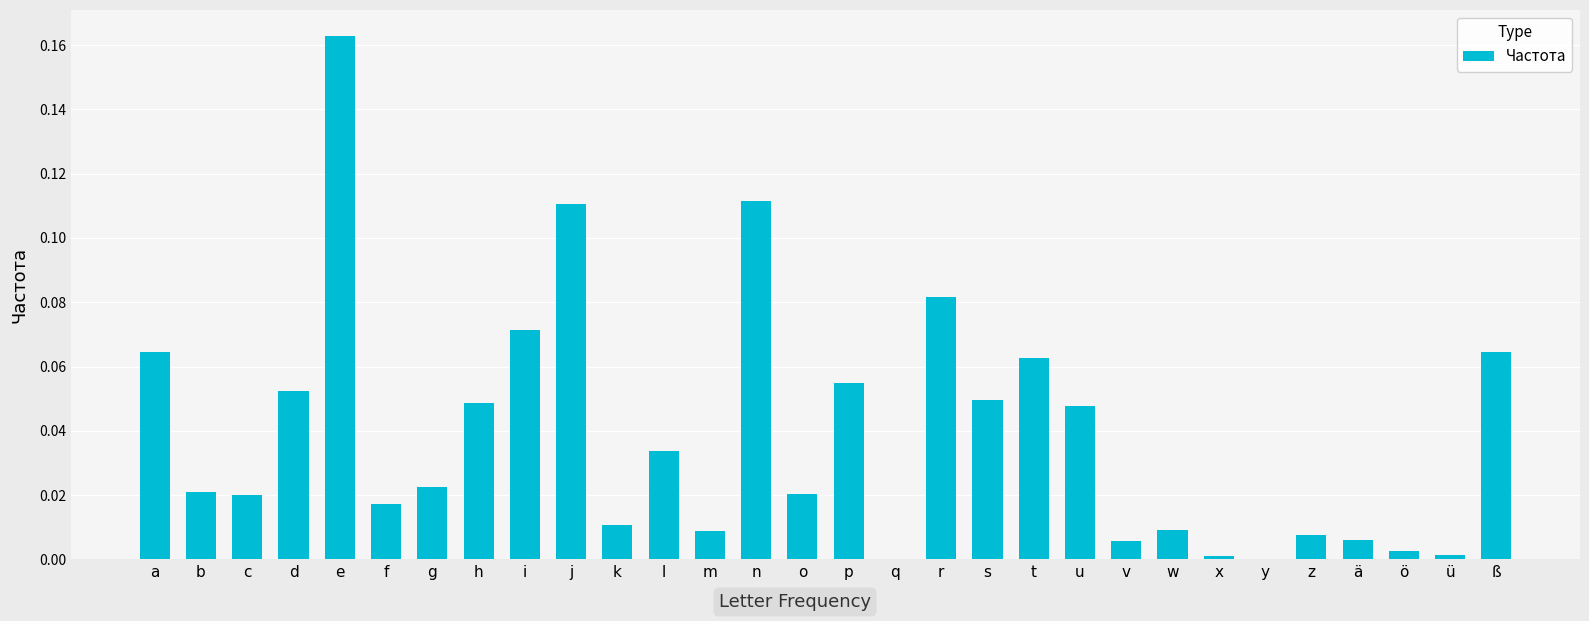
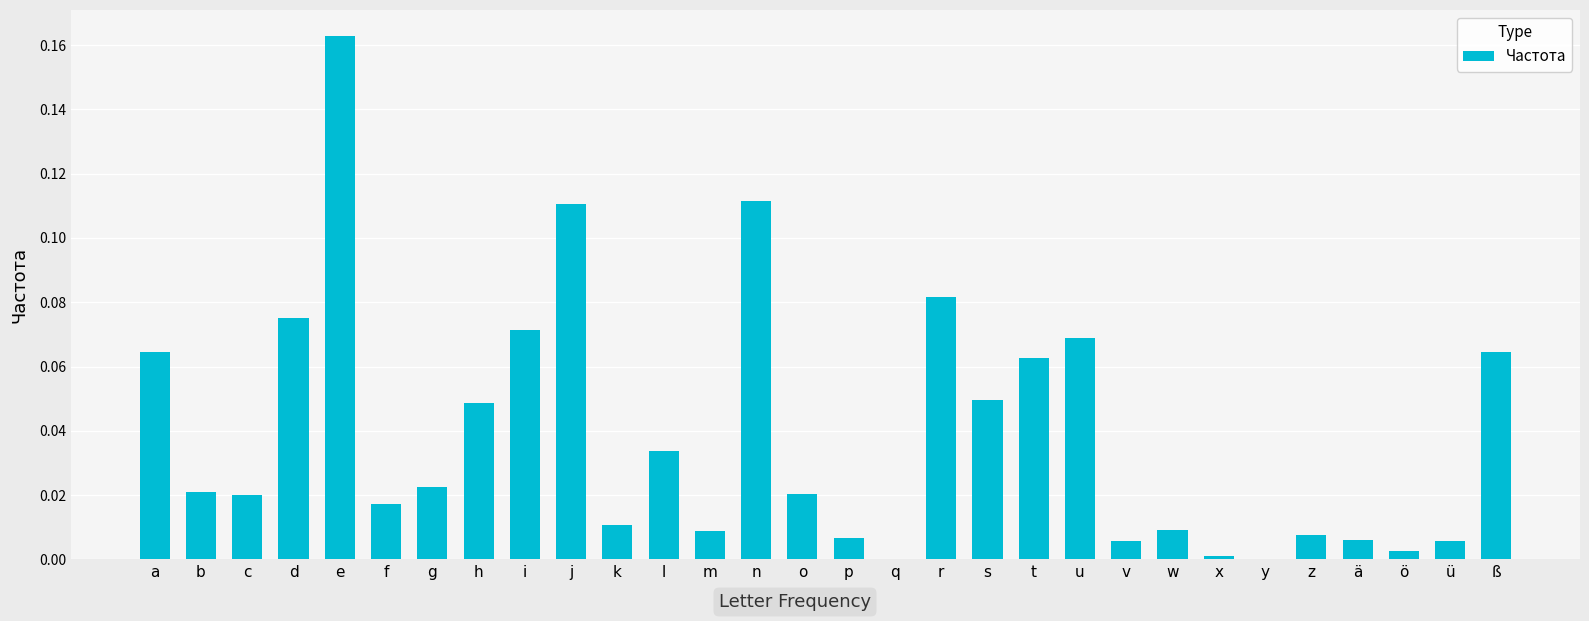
d: 0.052 -> 0.075
p: 0.055 -> 0.007
u: 0.048 -> 0.069
ü: 0.001 -> 0.006
